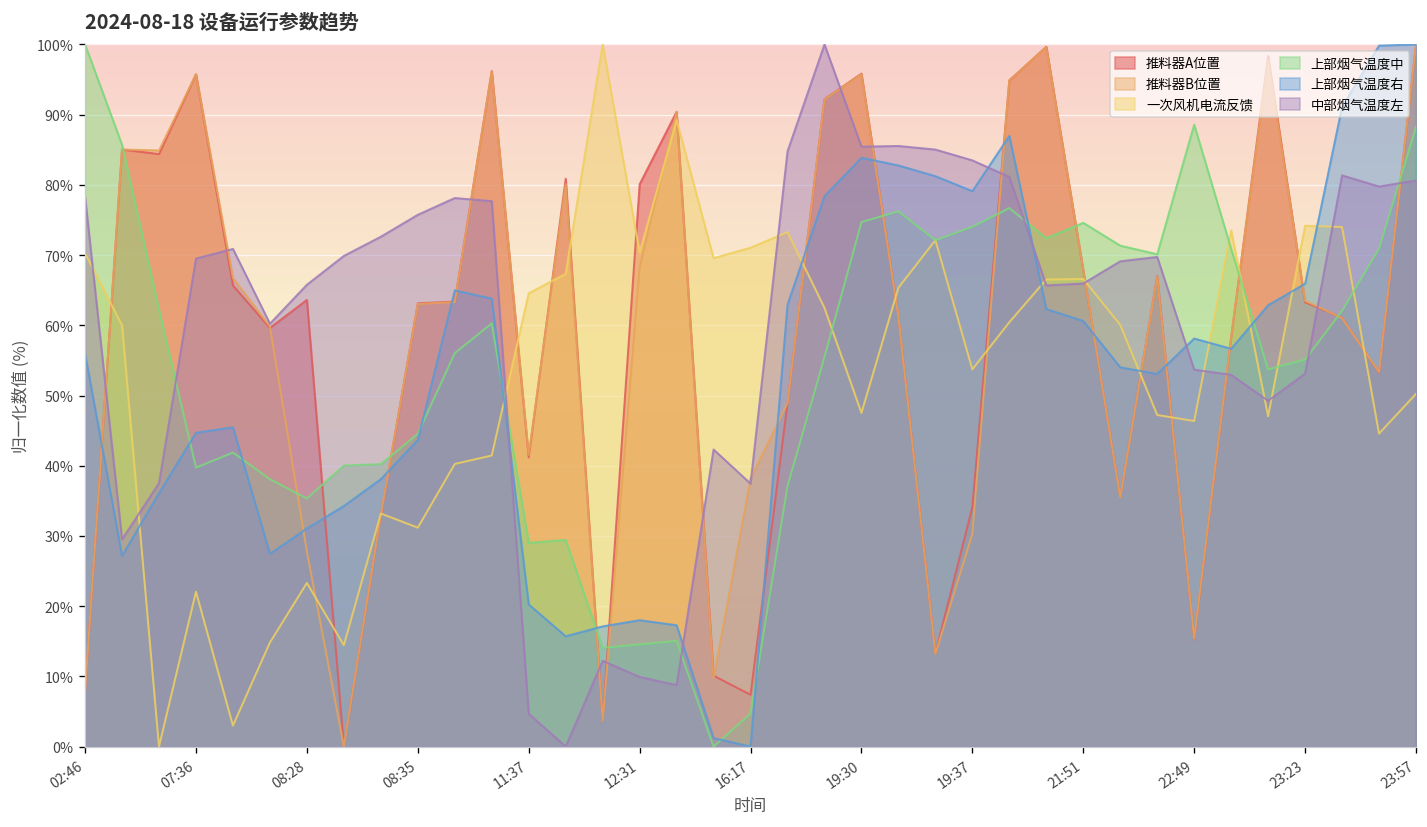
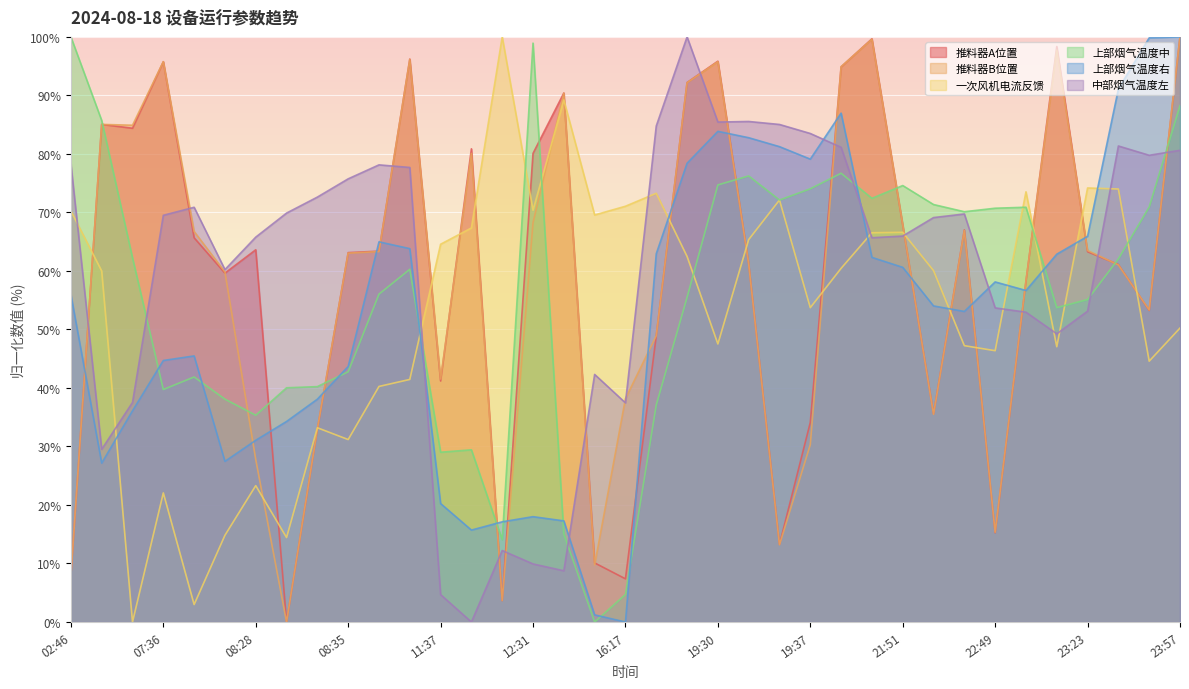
上部烟气温度中, 08:35: 45% -> 43%
上部烟气温度中, 12:31: 15% -> 99%
上部烟气温度中, 22:49: 89% -> 71%
